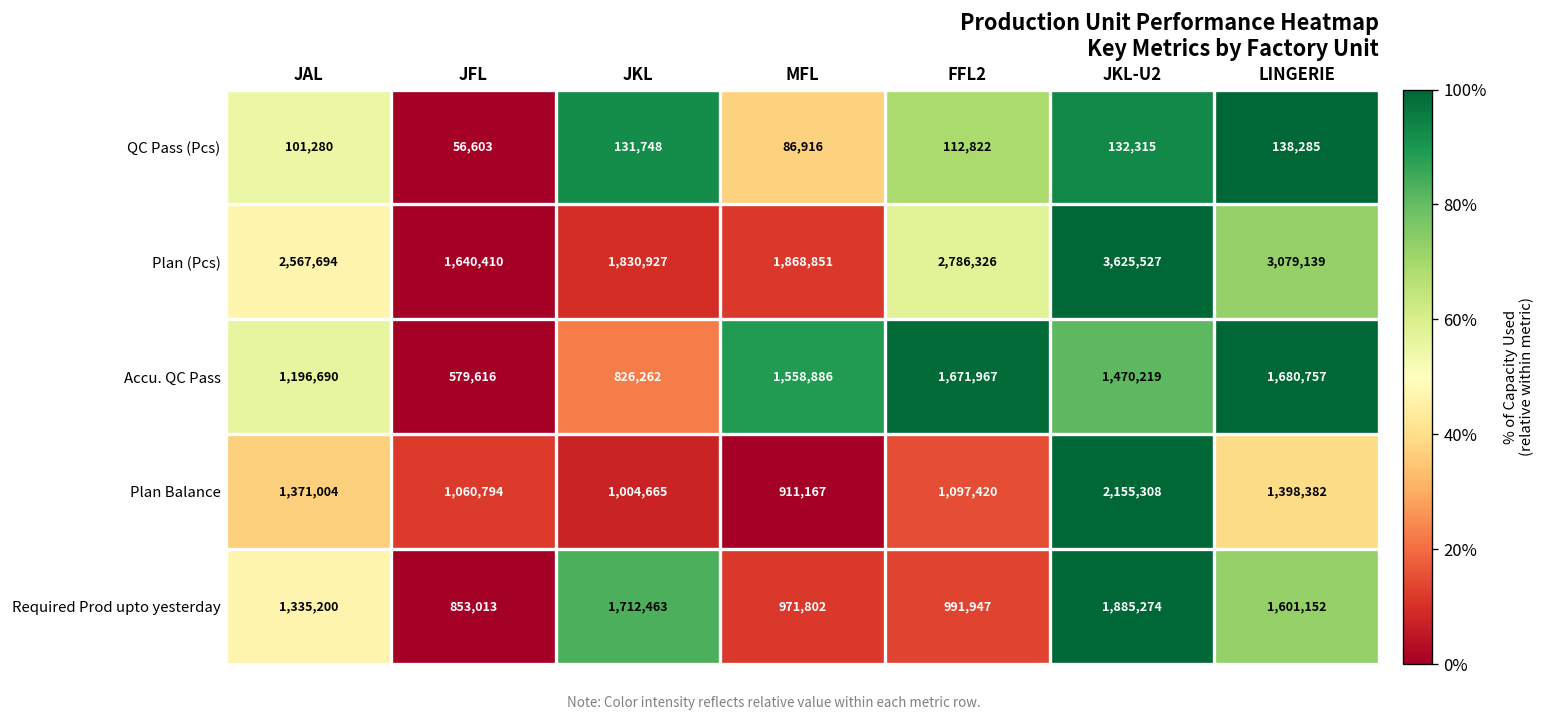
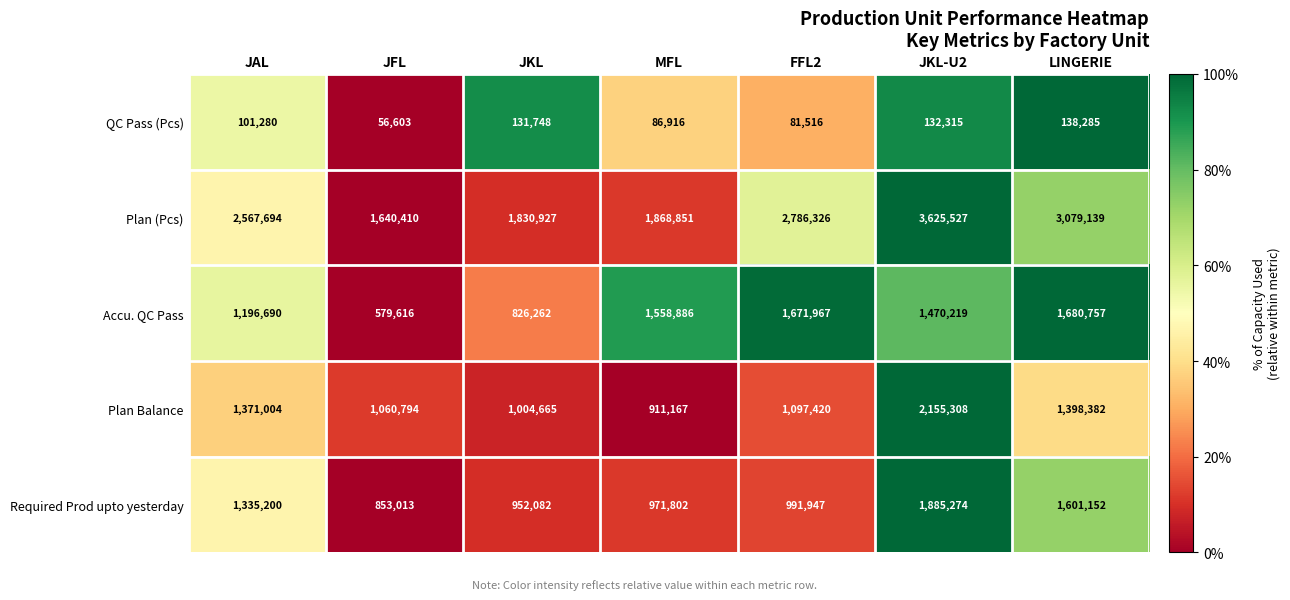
QC Pass (Pcs), FFL2: 112,822 -> 81,516
Required Prod upto yesterday, JKL: 1,712,463 -> 952,082
